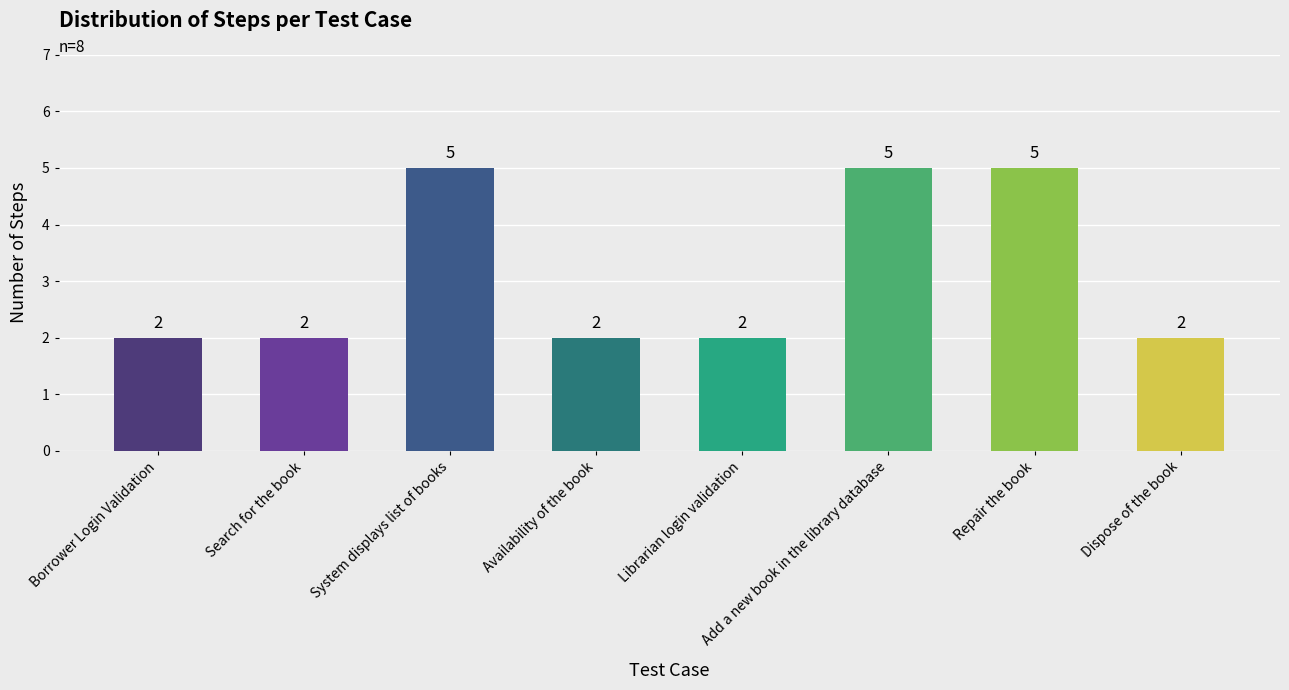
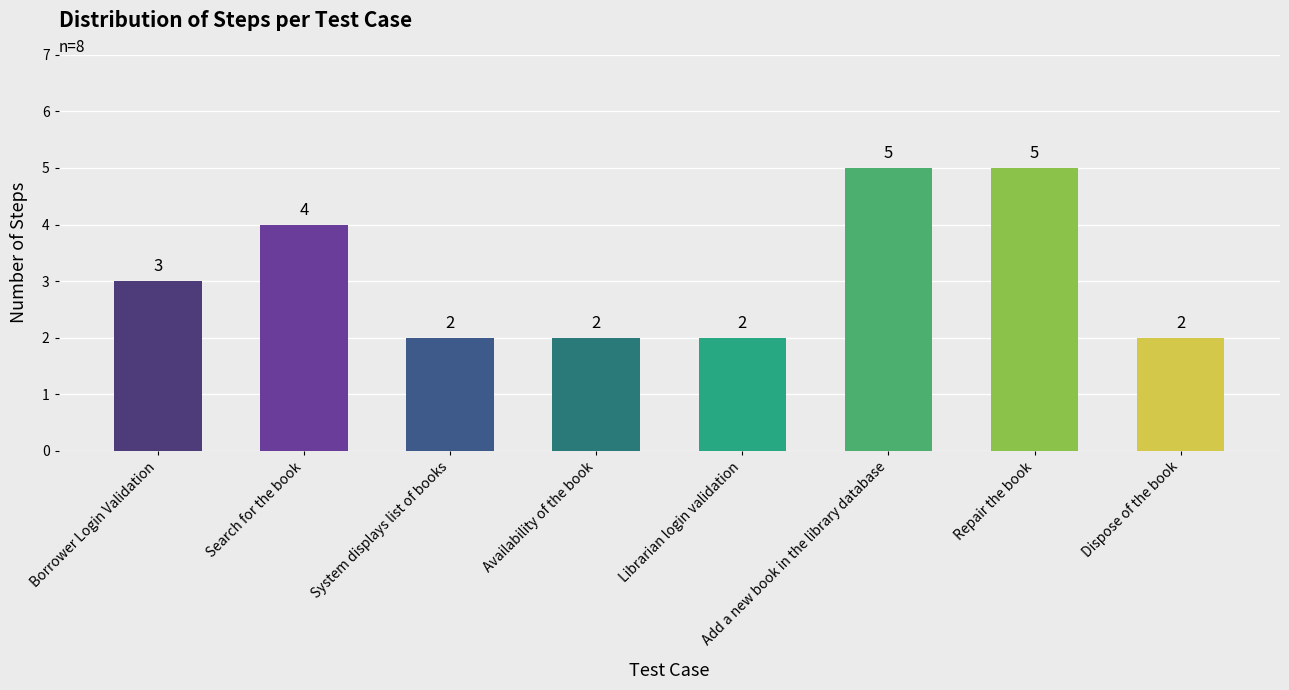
Borrower Login Validation: 2 -> 3
Search for the book: 2 -> 4
System displays list of books: 5 -> 2
